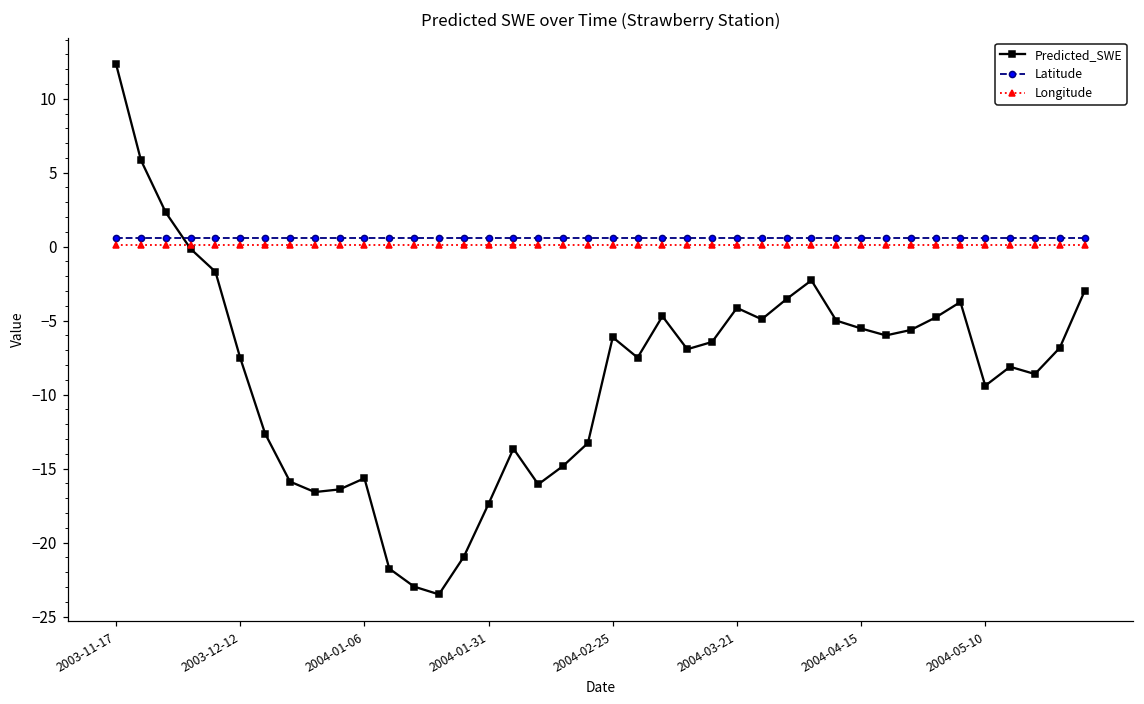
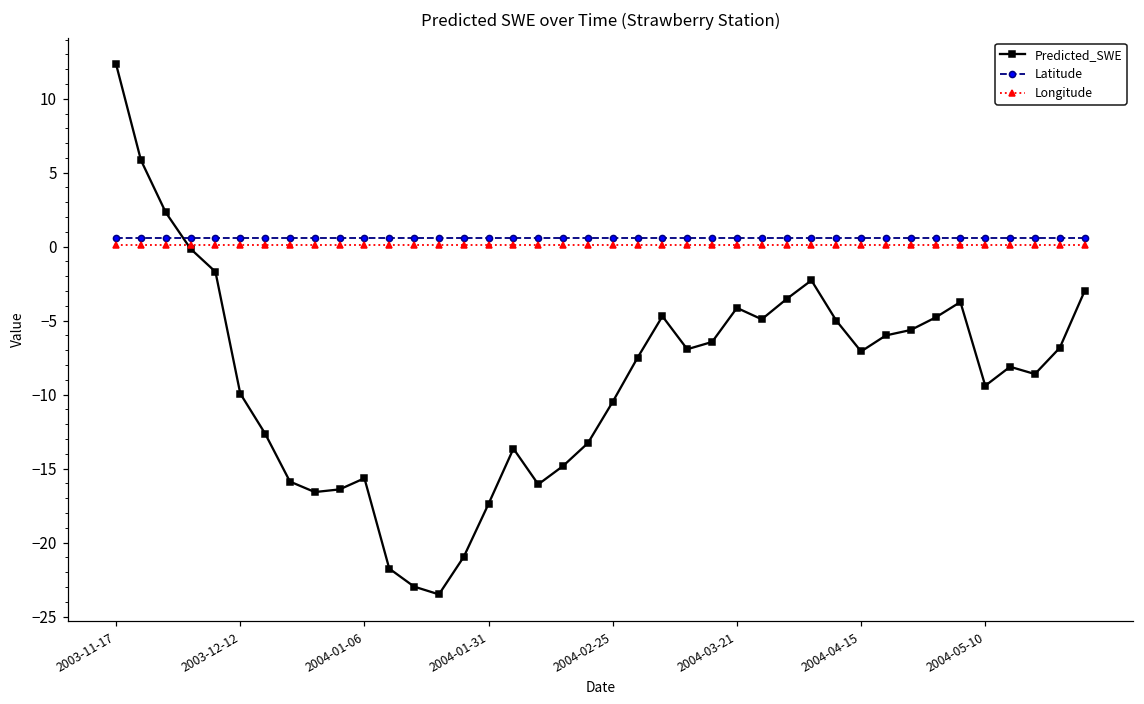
Predicted_SWE, 2003-12-12: -7.5 -> -9.9
Predicted_SWE, 2004-02-25: -6.1 -> -10.5
Predicted_SWE, 2004-04-15: -5.5 -> -7.1
